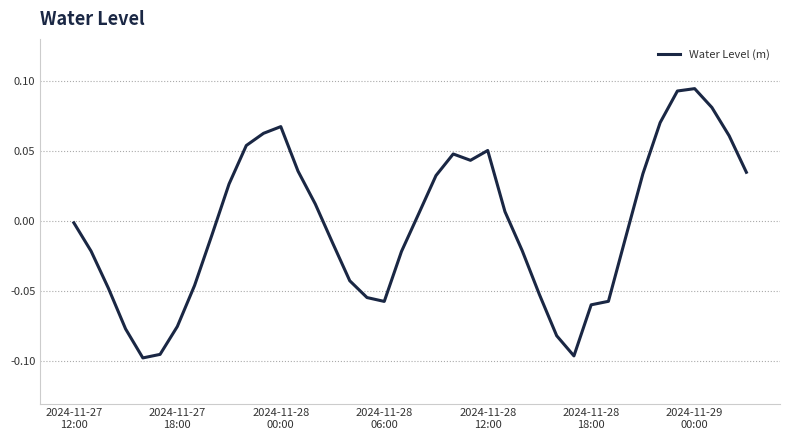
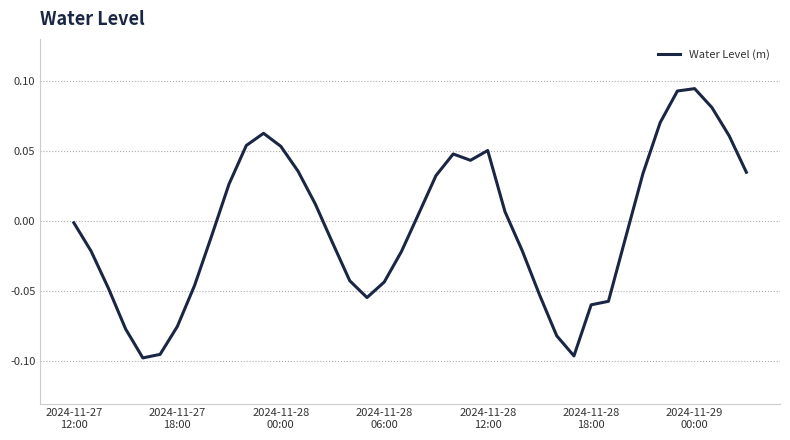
2024-11-28 00:00: 0.067 -> 0.053
2024-11-28 06:00: -0.057 -> -0.043
